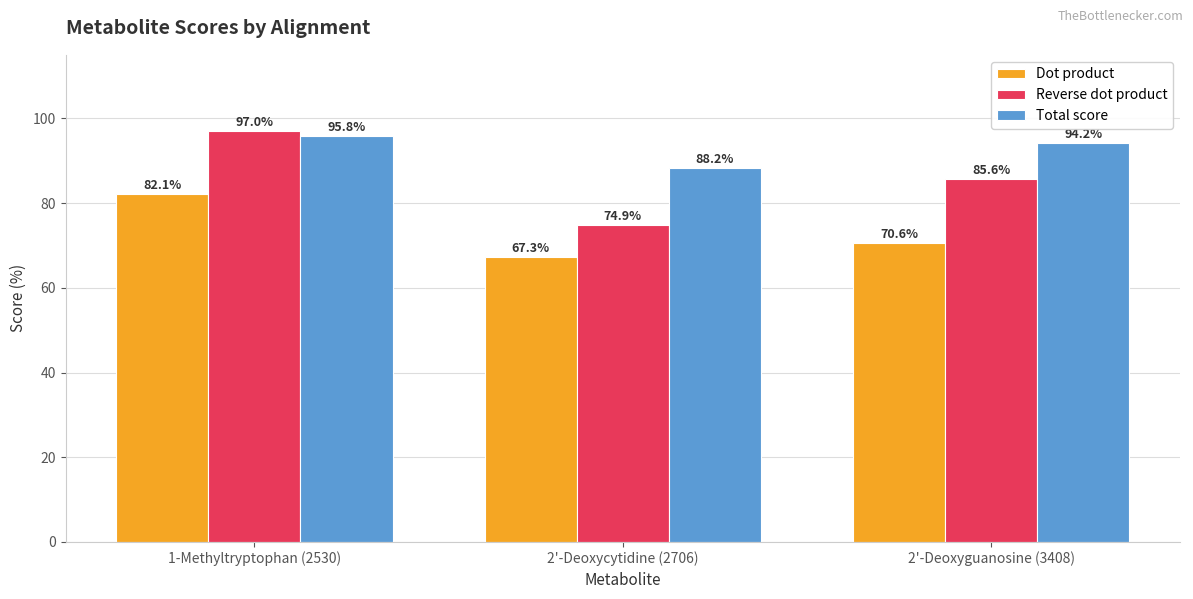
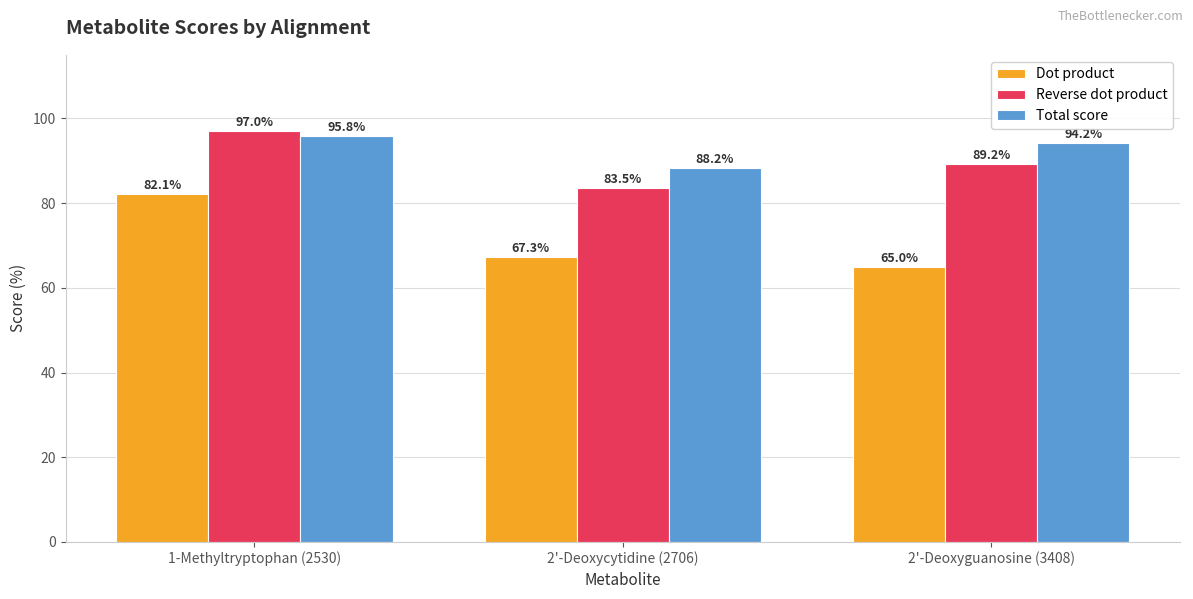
Reverse dot product, 2'-Deoxycytidine (2706): 74.9% -> 83.5%
Dot product, 2'-Deoxyguanosine (3408): 70.6% -> 65.0%
Reverse dot product, 2'-Deoxyguanosine (3408): 85.6% -> 89.2%
